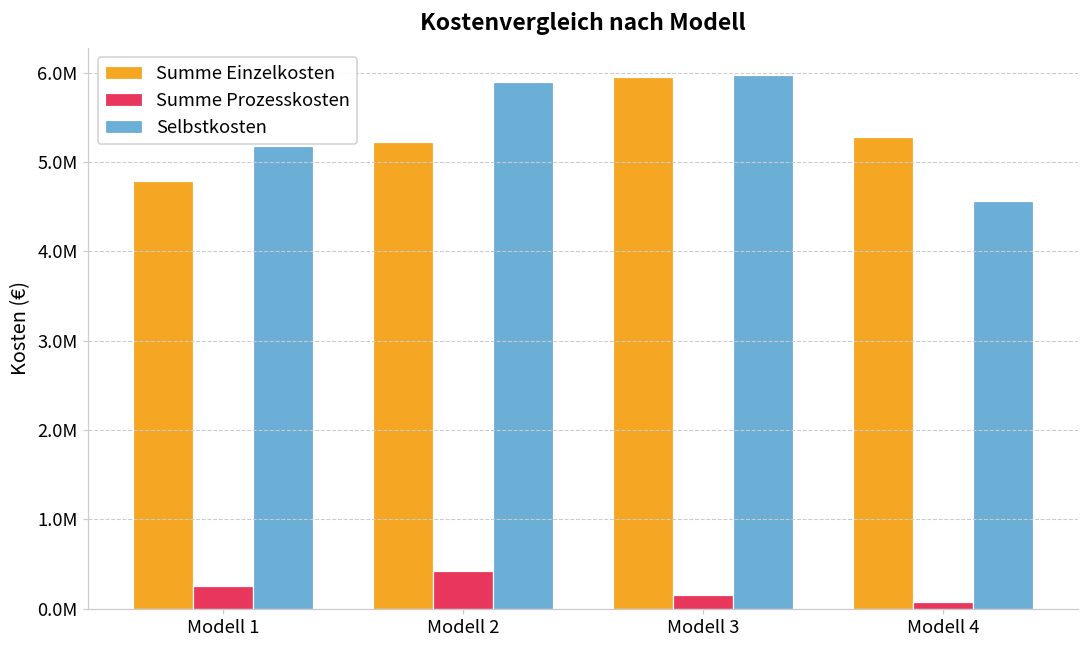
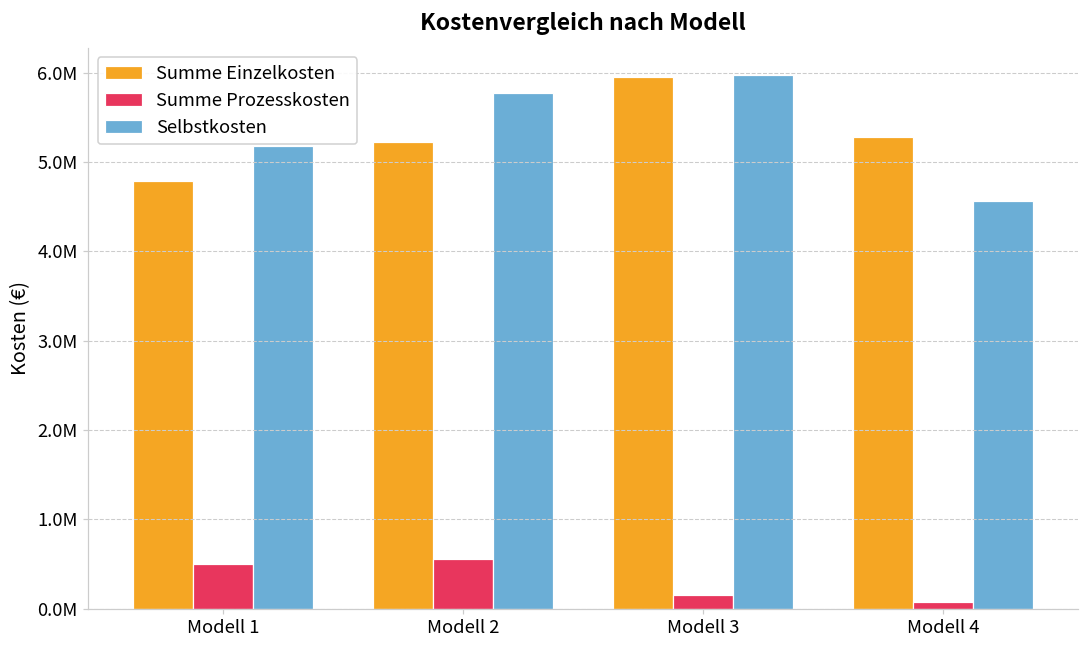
Summe Prozesskosten, Modell 1: 300000 -> 500000
Summe Prozesskosten, Modell 2: 400000 -> 600000
Selbstkosten, Modell 2: 5900000 -> 5800000
